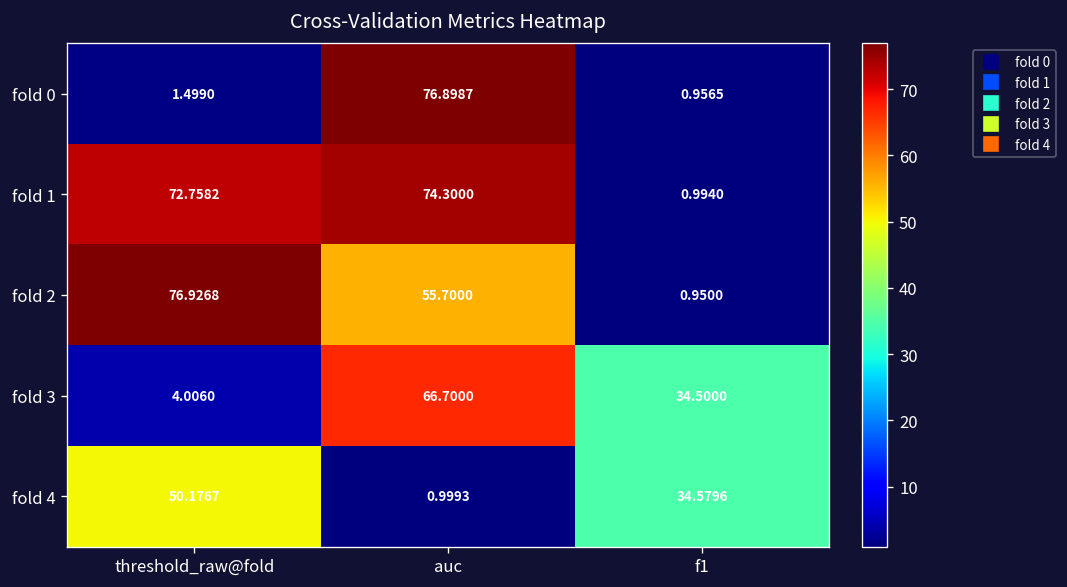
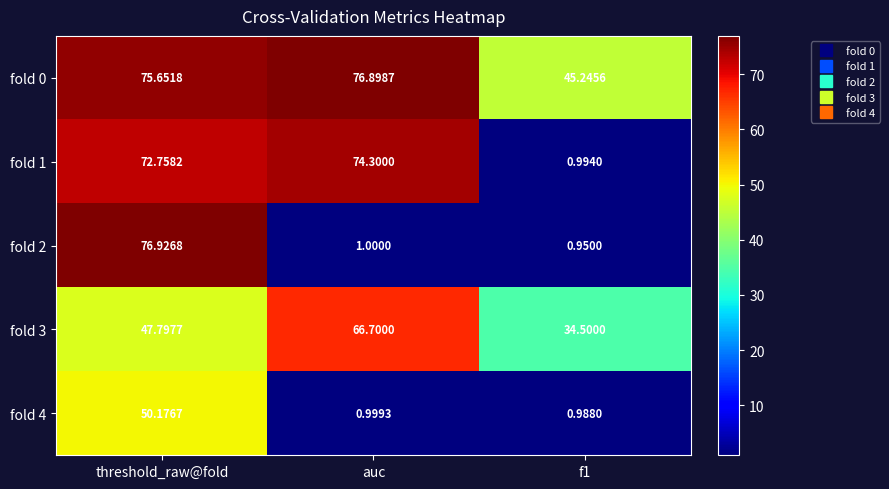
fold 0, threshold_raw@fold: 1.4990 -> 75.6518
fold 0, f1: 0.9565 -> 45.2456
fold 2, auc: 55.7000 -> 1.0000
fold 3, threshold_raw@fold: 4.0060 -> 47.7977
fold 4, f1: 34.5796 -> 0.9880
